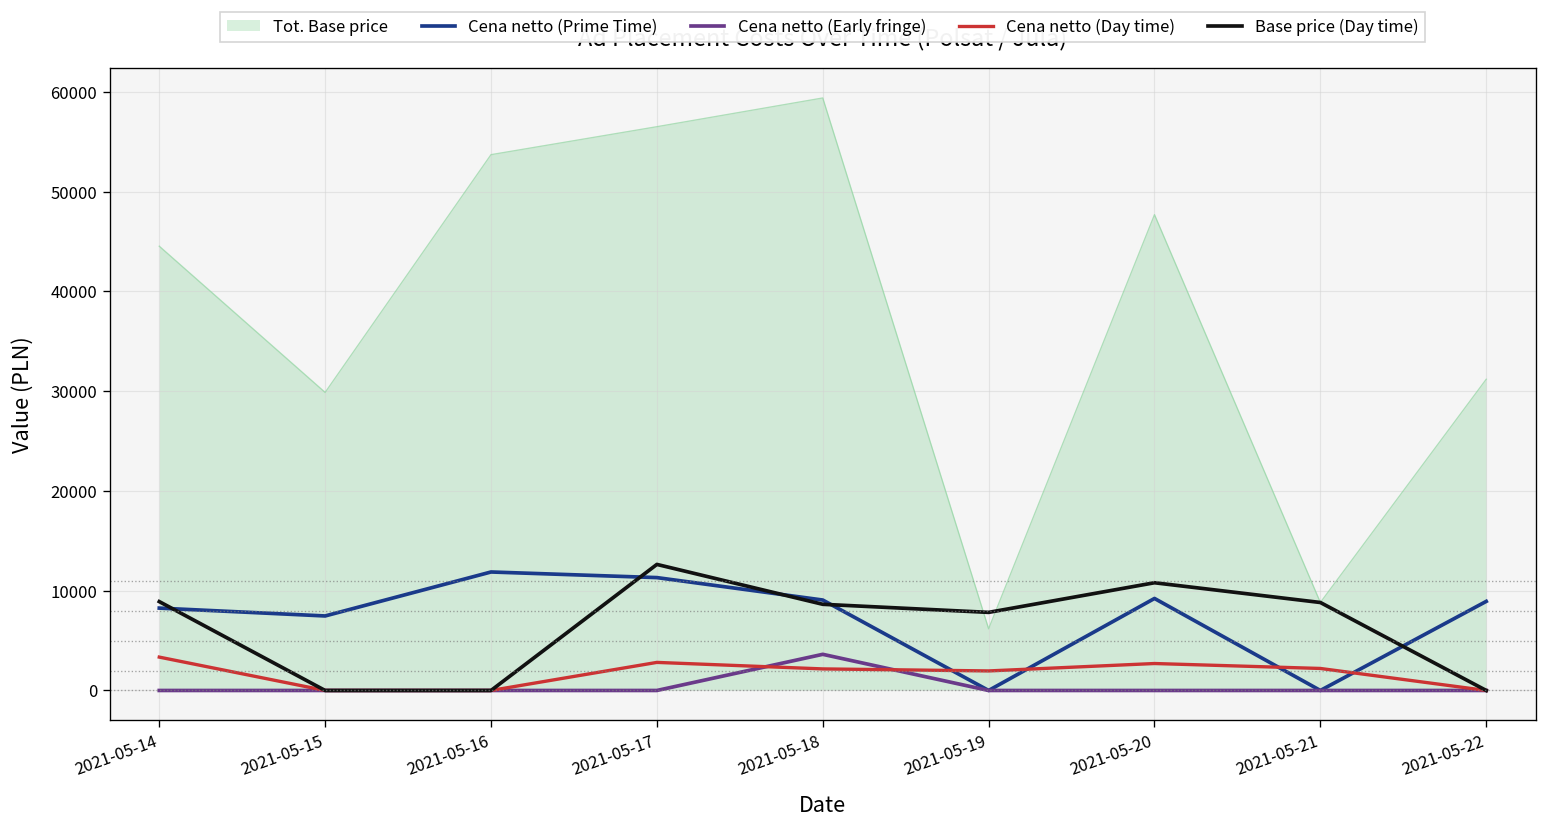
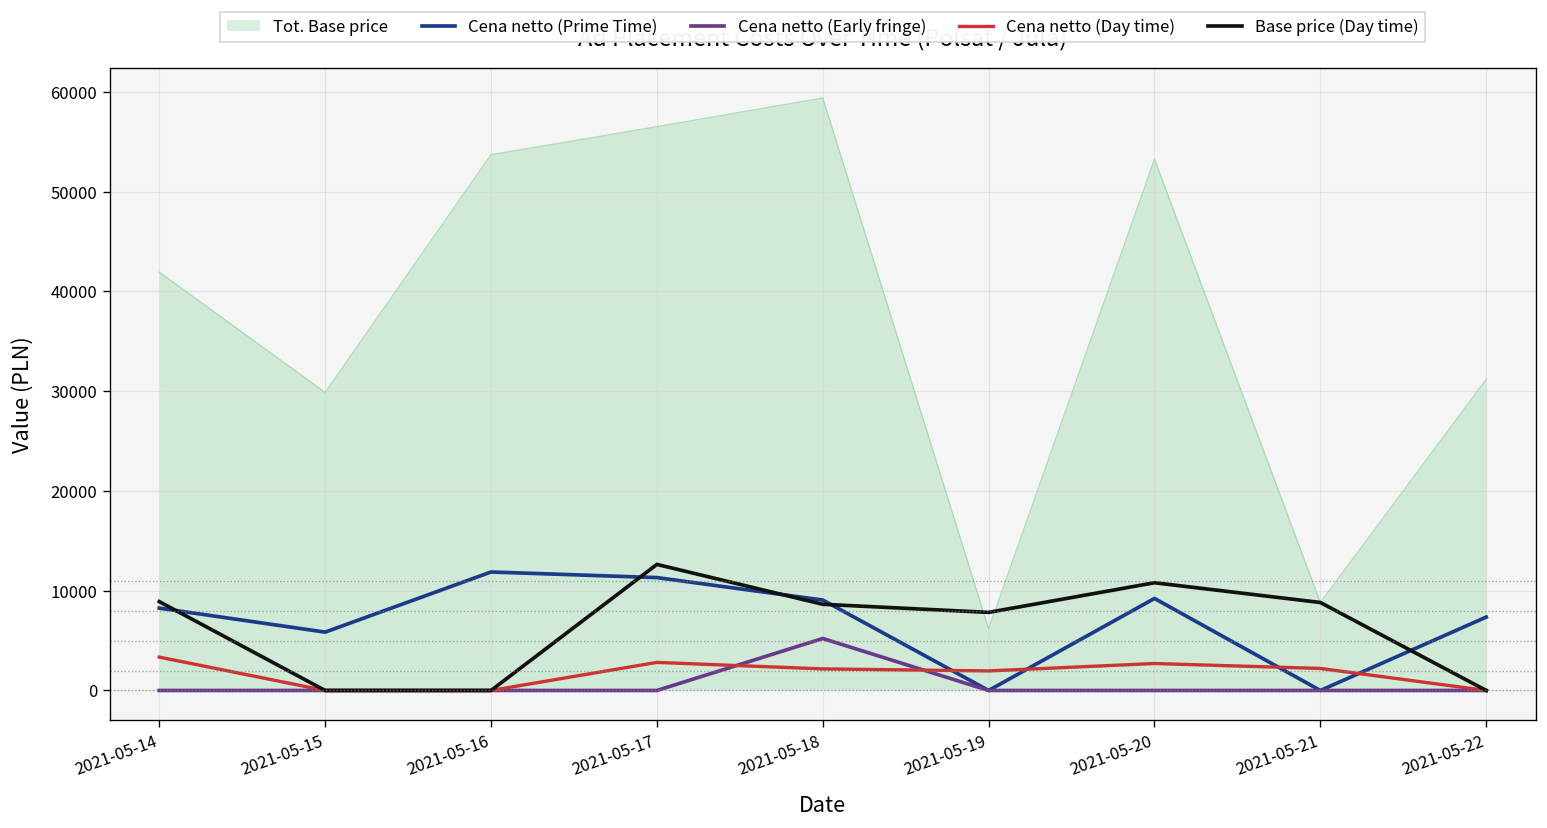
Tot. Base price, 2021-05-14: 45000 -> 42000
Cena netto (Prime Time), 2021-05-15: 7000 -> 6000
Cena netto (Early fringe), 2021-05-18: 4000 -> 5000
Tot. Base price, 2021-05-20: 48000 -> 53000
Cena netto (Prime Time), 2021-05-22: 9000 -> 7000
